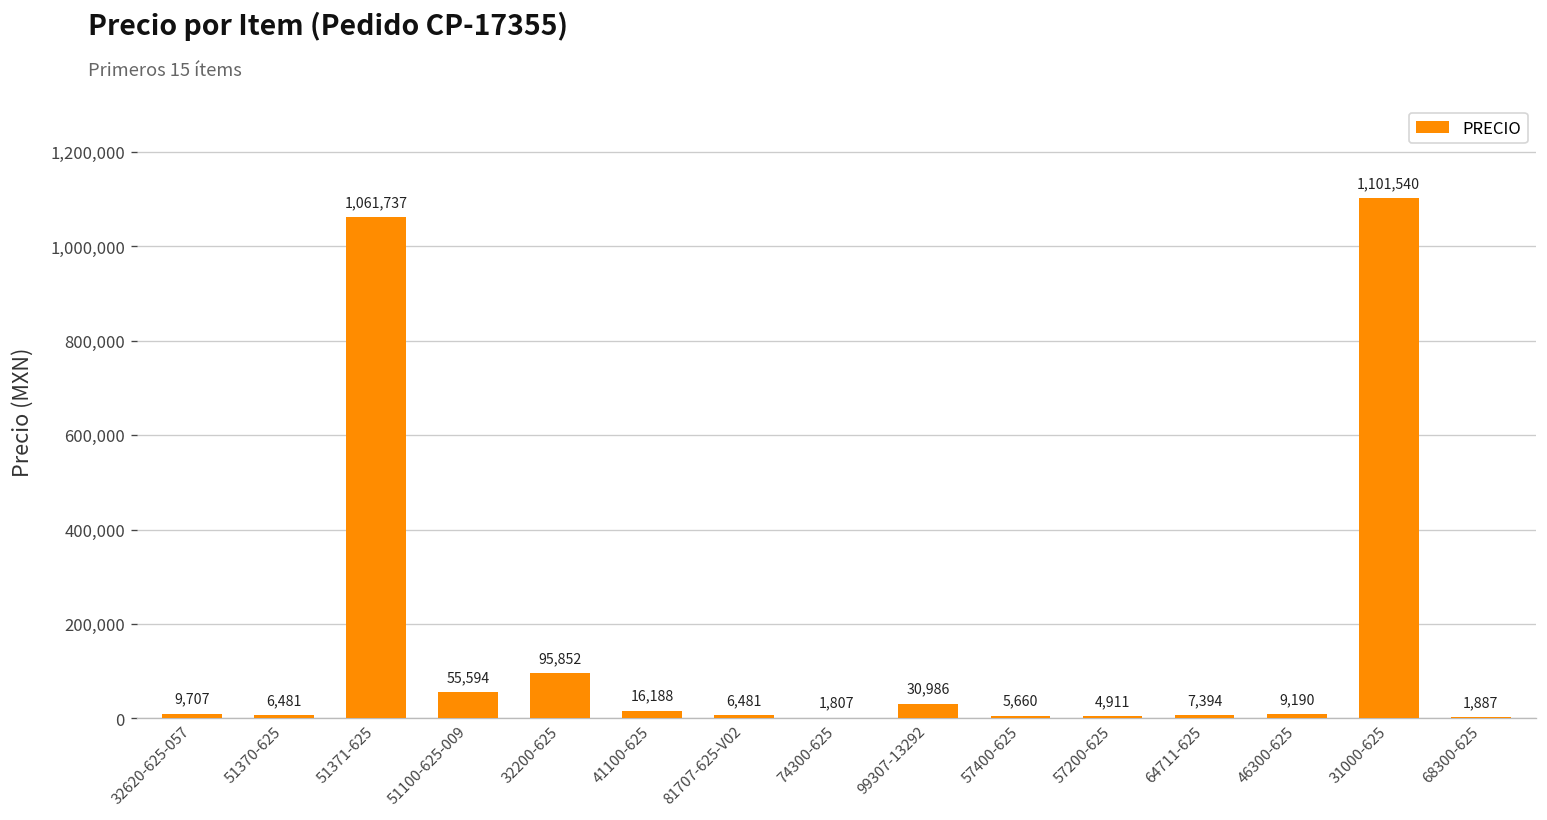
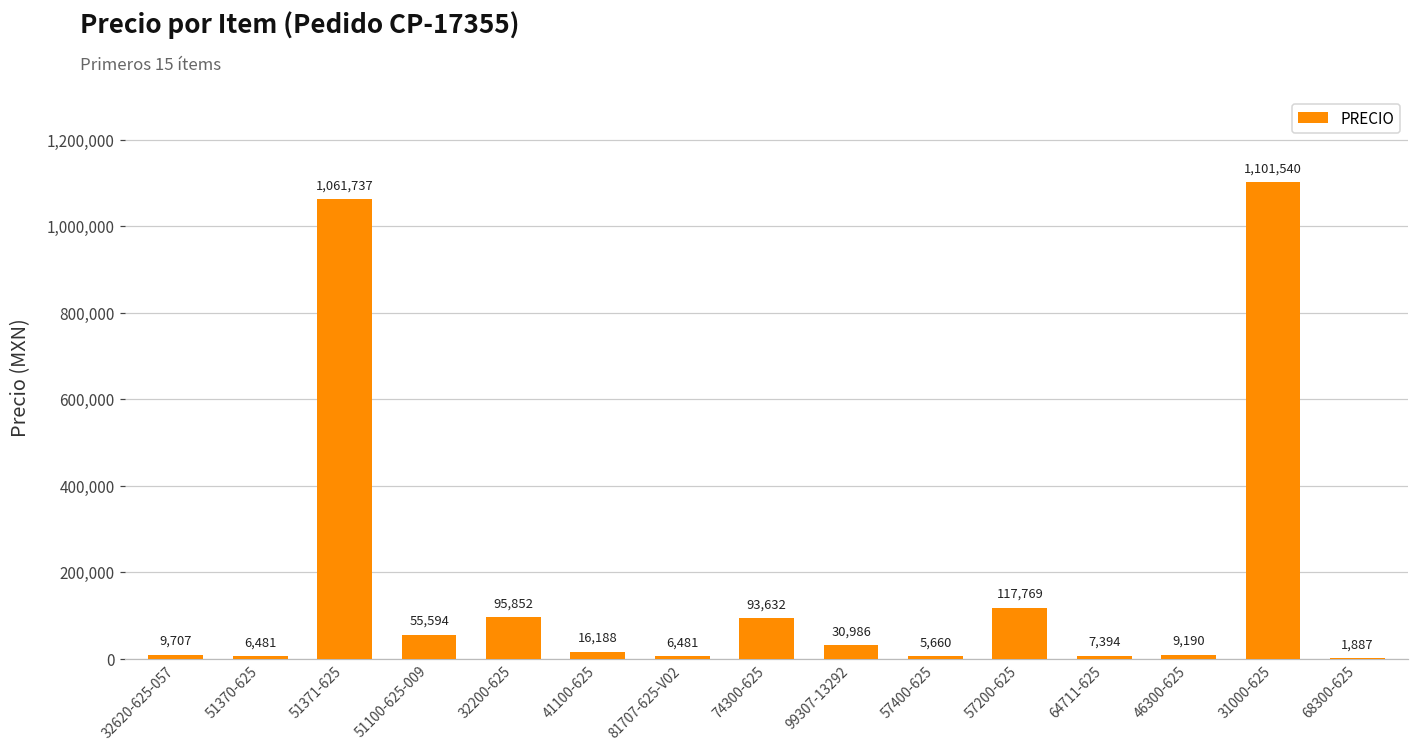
74300-625: 1,807 -> 93,632
57200-625: 4,911 -> 117,769
